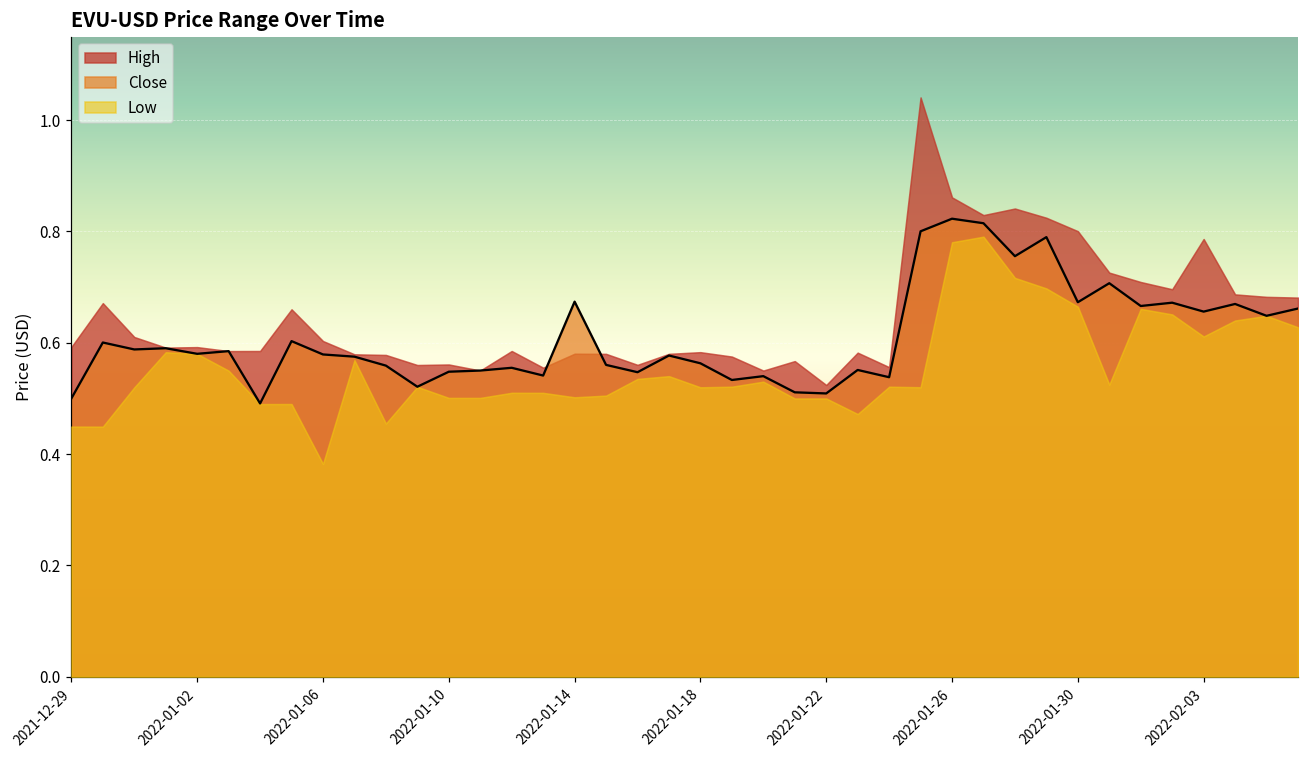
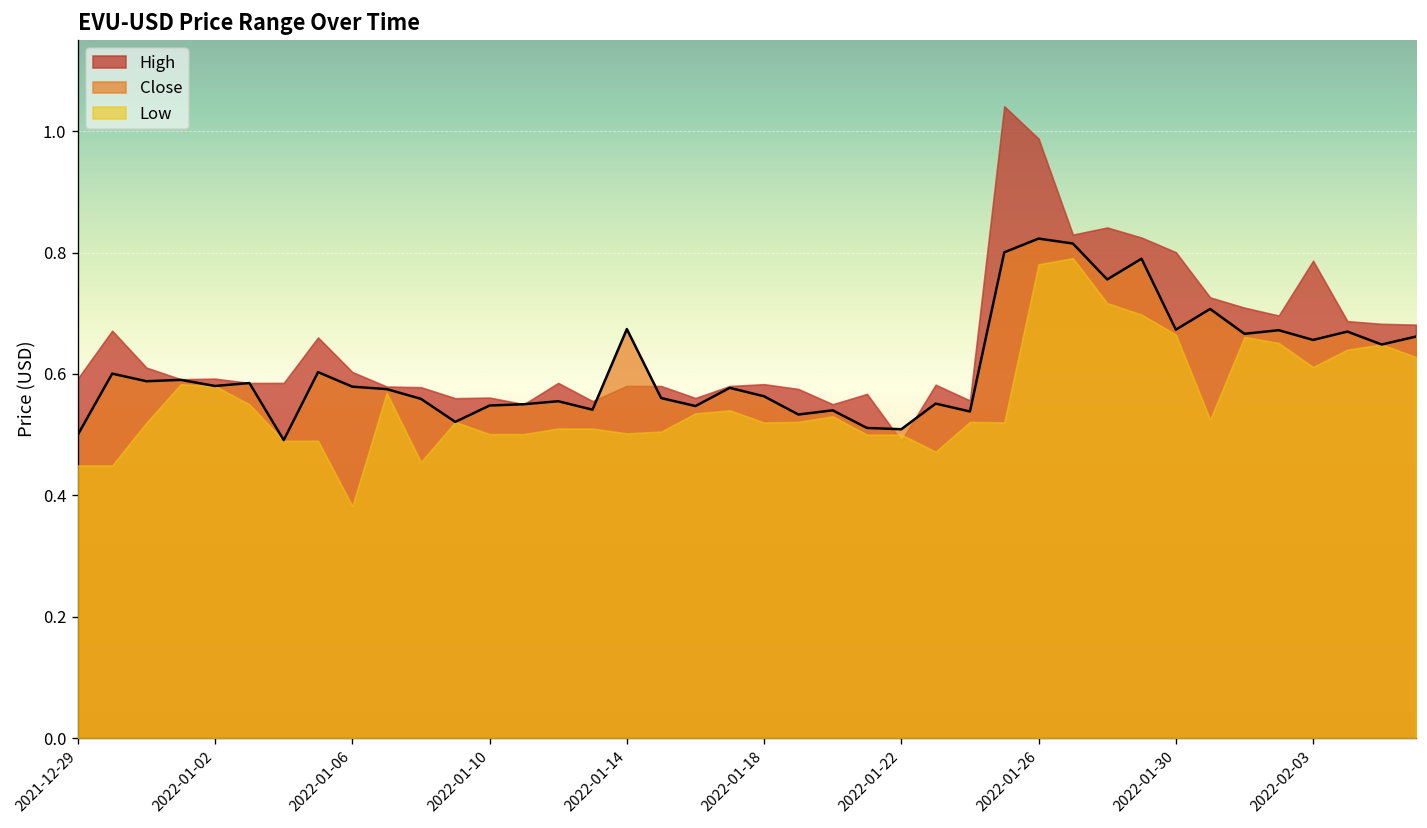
High, 2022-01-22: 0.52 -> 0.49
High, 2022-01-26: 0.86 -> 0.99
